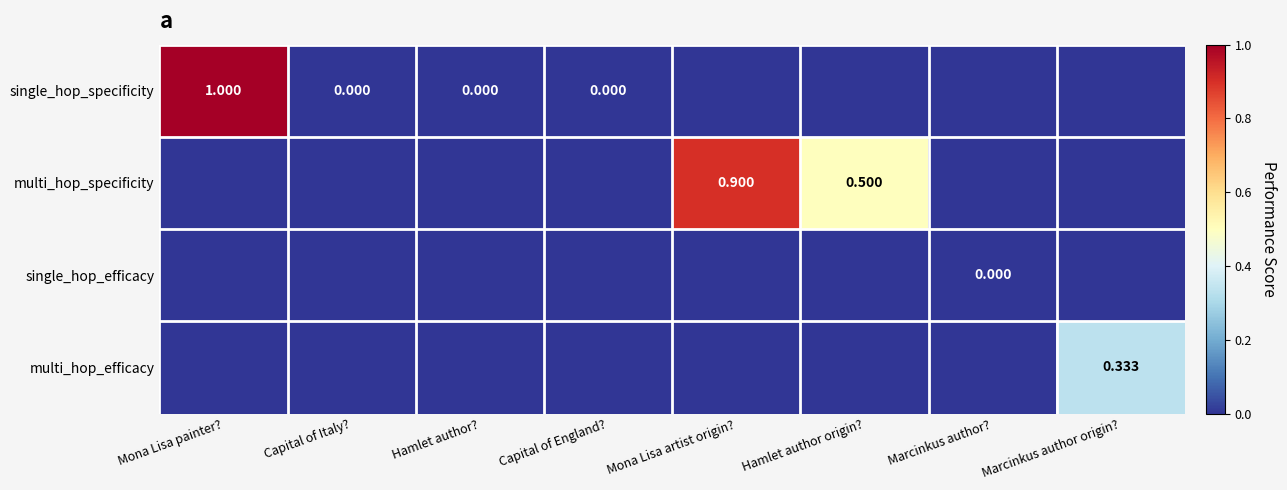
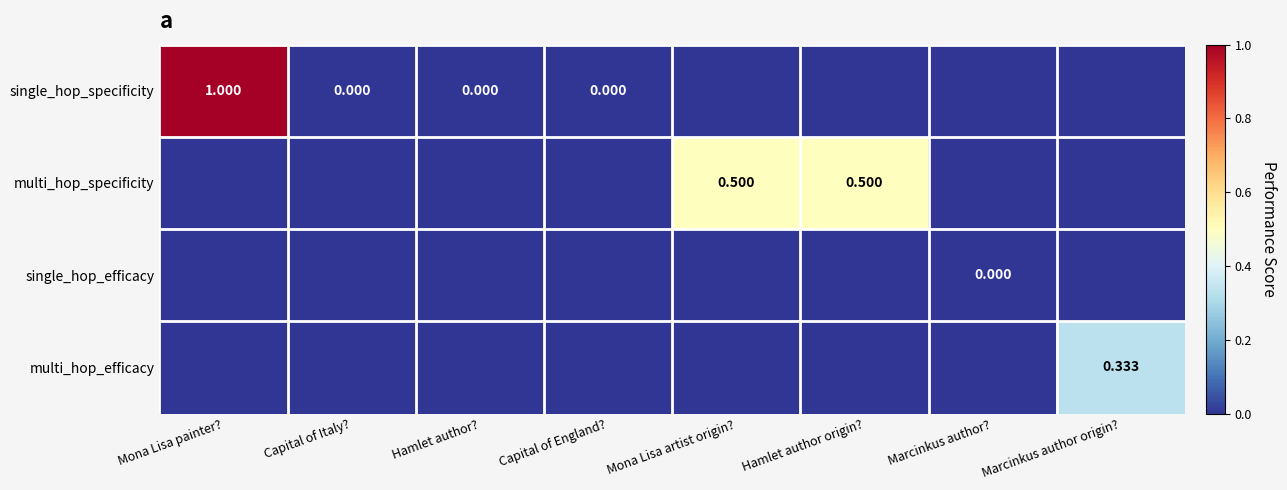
multi_hop_specificity, Mona Lisa artist origin?: 0.900 -> 0.500
